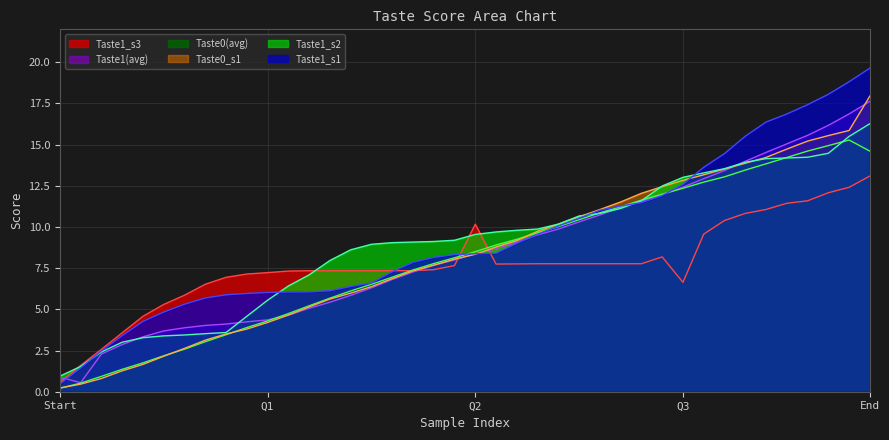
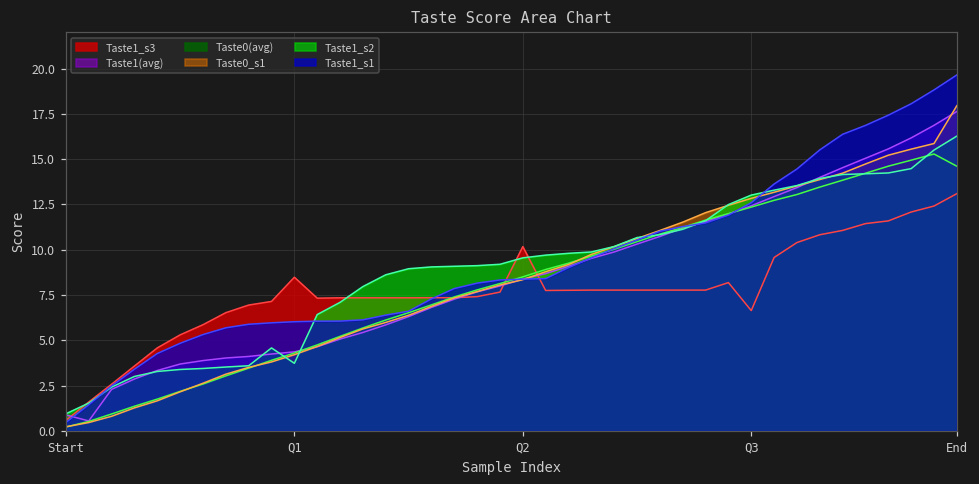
Taste1_s3, Q1: 7.2 -> 8.5
Taste1_s2, Q1: 5.6 -> 3.7
